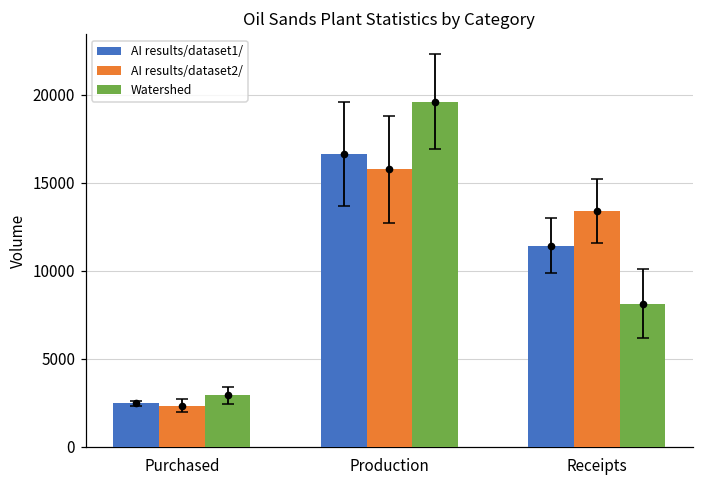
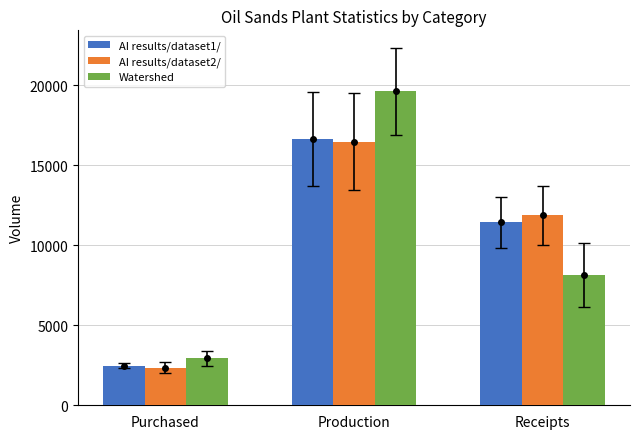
AI results/dataset2/, Production: 15800 -> 16500
AI results/dataset2/, Receipts: 13400 -> 11900
